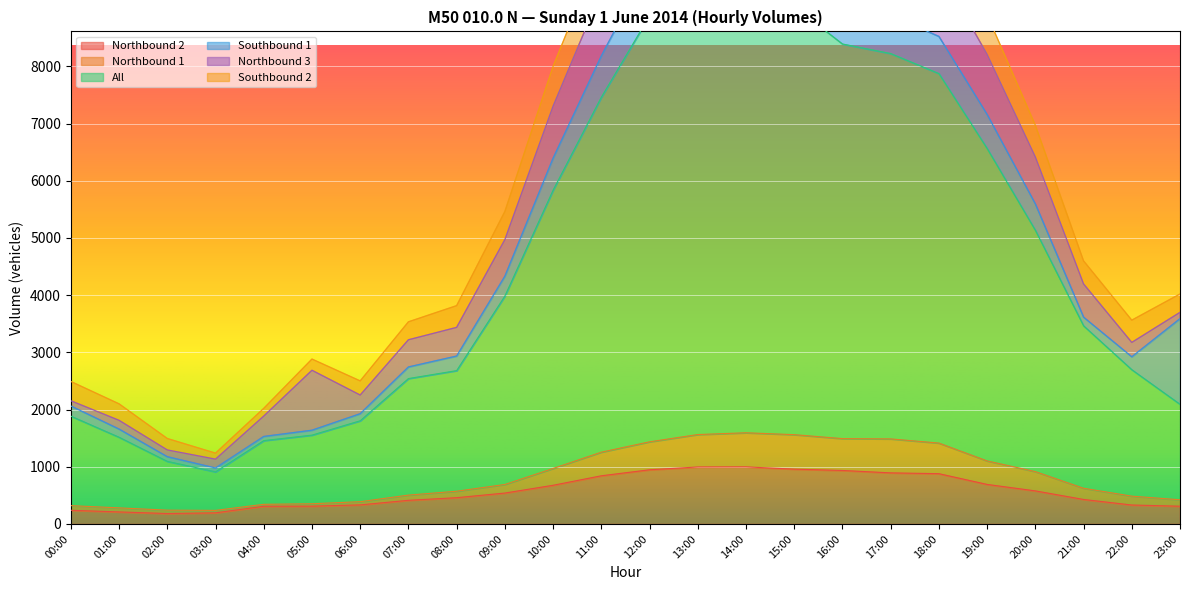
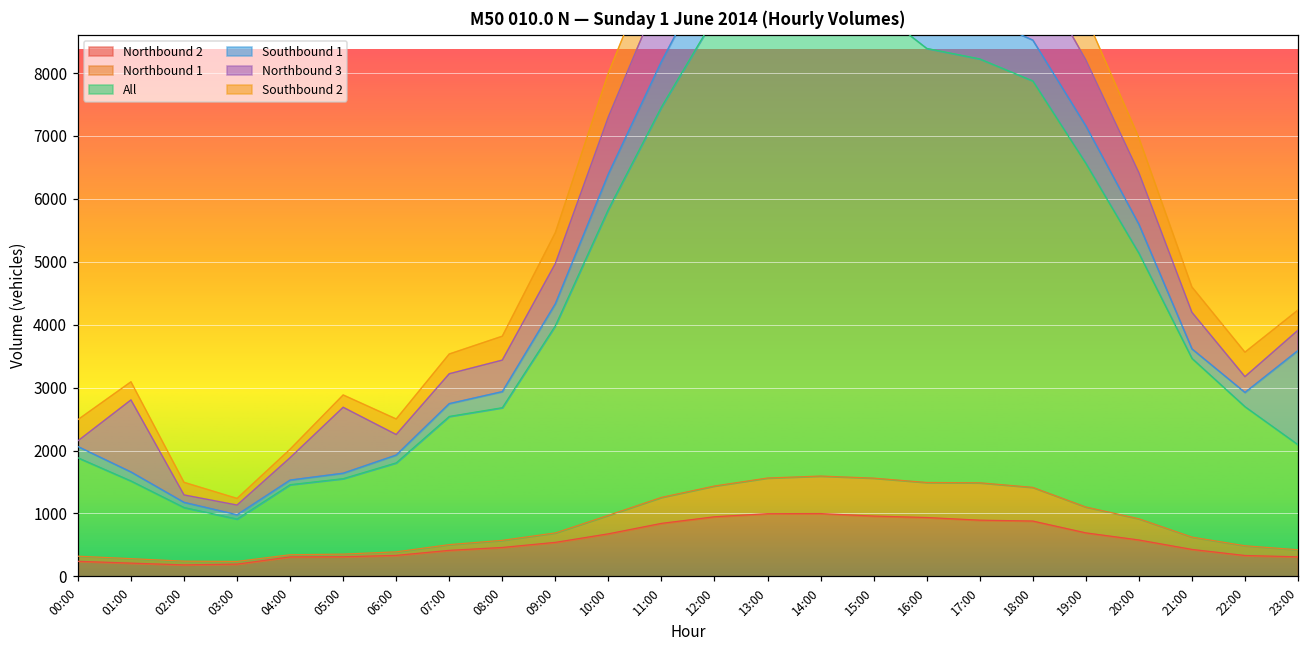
Northbound 3, 01:00: 200 -> 1100
Northbound 3, 23:00: 100 -> 300
